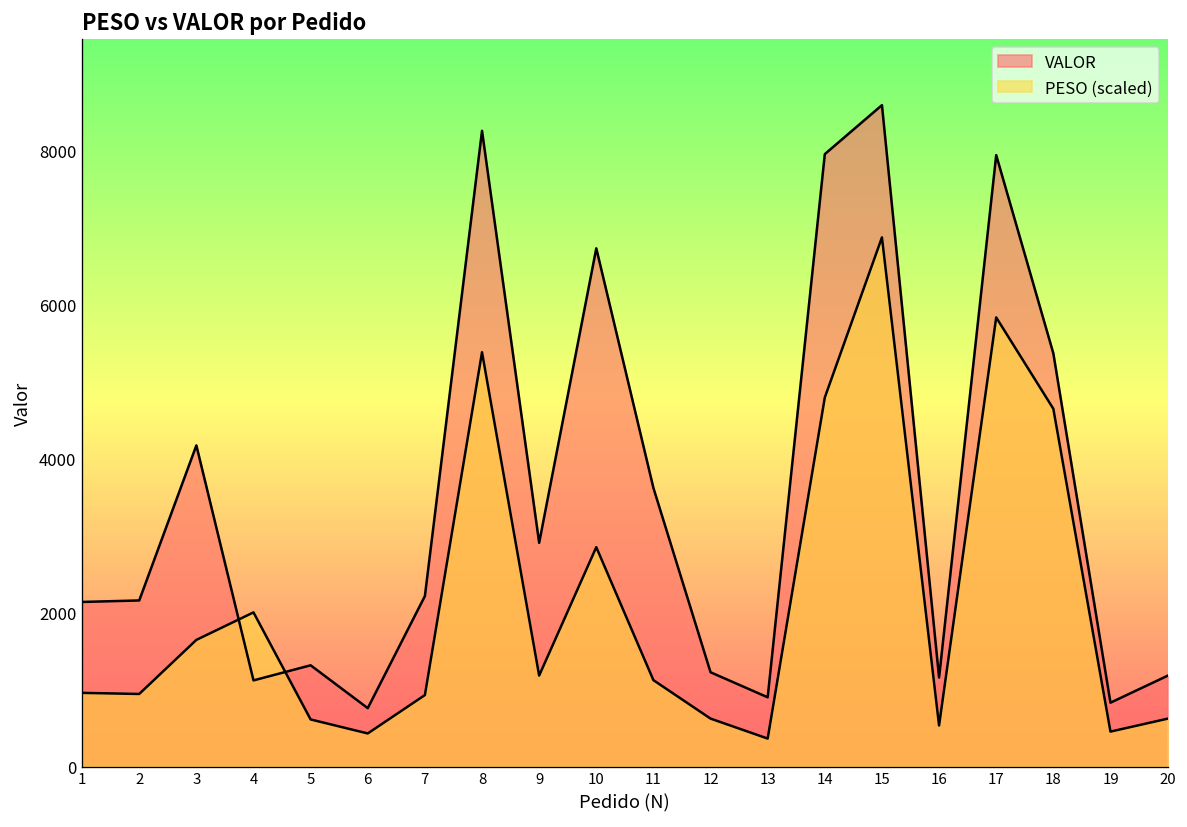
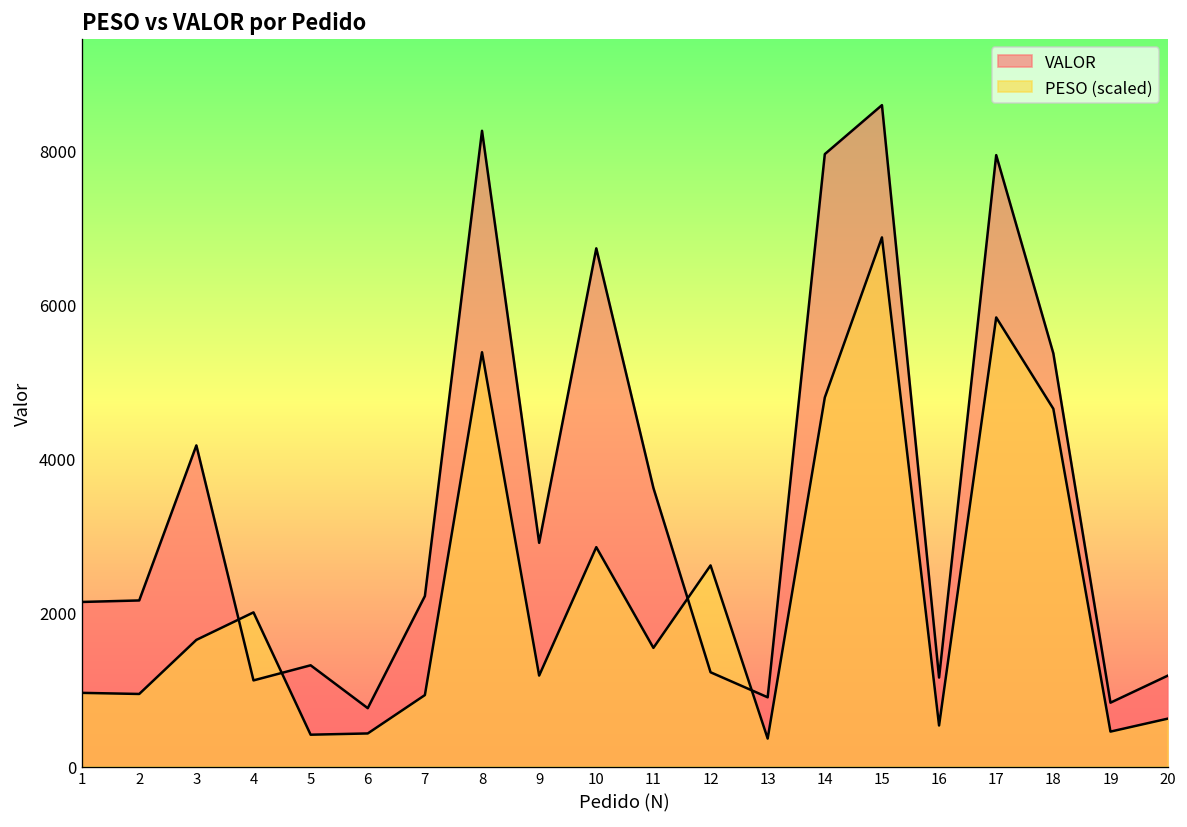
PESO (scaled), 5: 600 -> 400
PESO (scaled), 11: 1100 -> 1500
PESO (scaled), 12: 600 -> 2600
